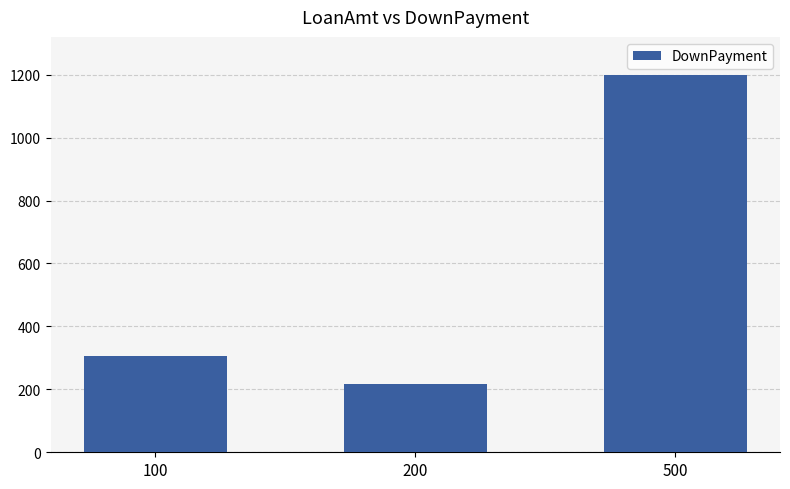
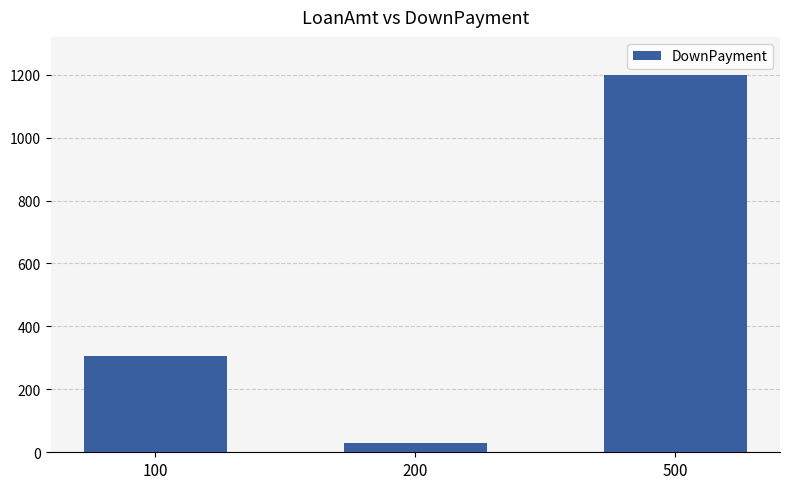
200: 220 -> 30
